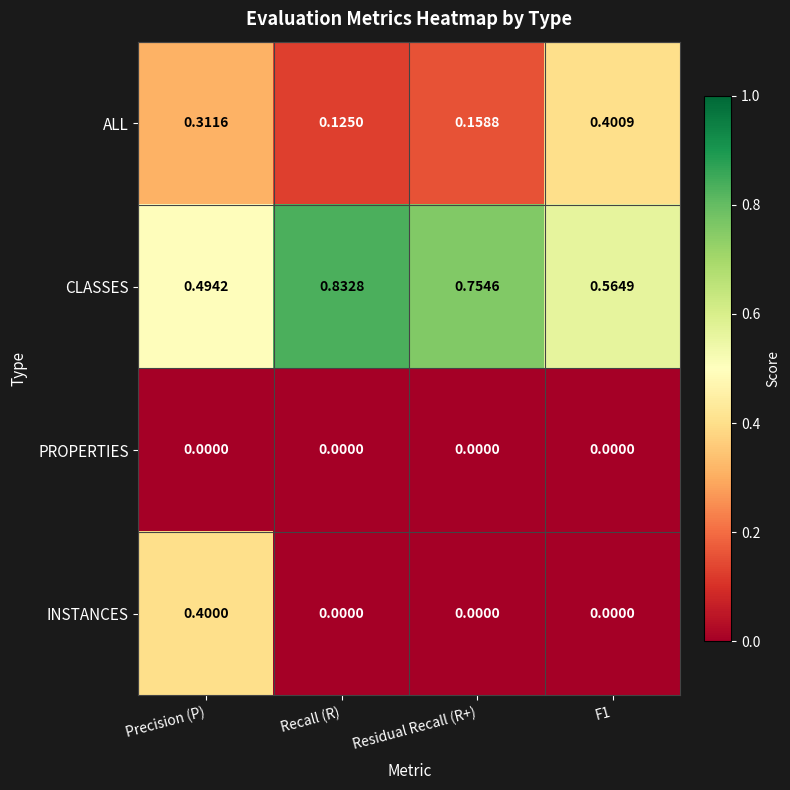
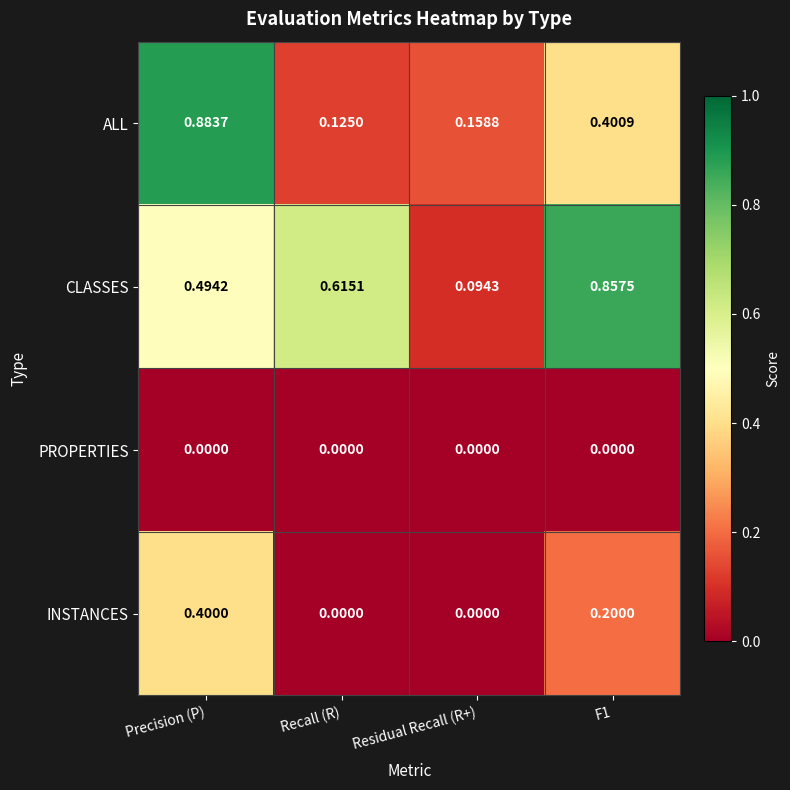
ALL, Precision (P): 0.3116 -> 0.8837
CLASSES, Recall (R): 0.8328 -> 0.6151
CLASSES, Residual Recall (R+): 0.7546 -> 0.0943
CLASSES, F1: 0.5649 -> 0.8575
INSTANCES, F1: 0.0000 -> 0.2000
